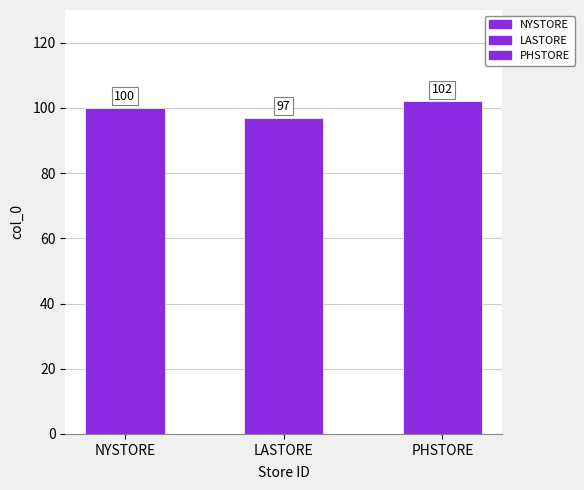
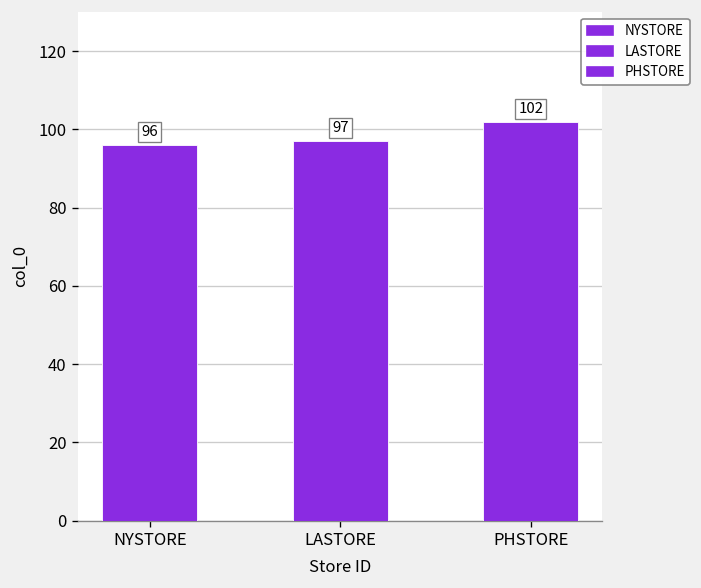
NYSTORE: 100 -> 96
